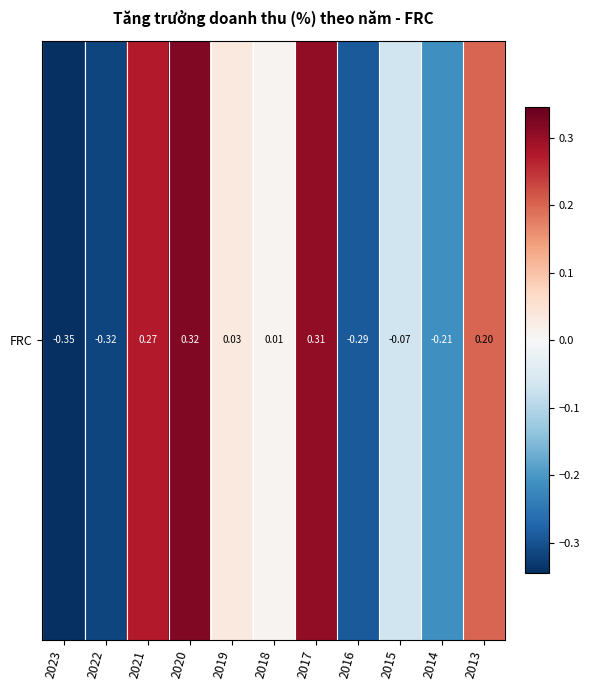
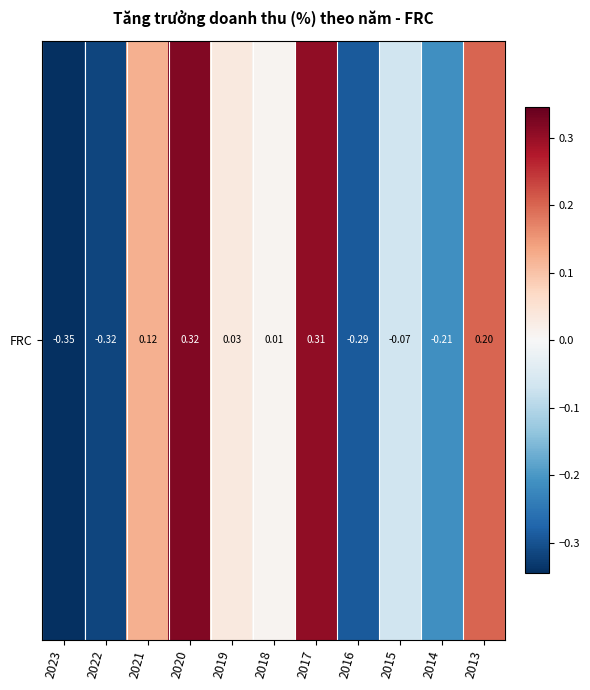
FRC, 2021: 0.27 -> 0.12
